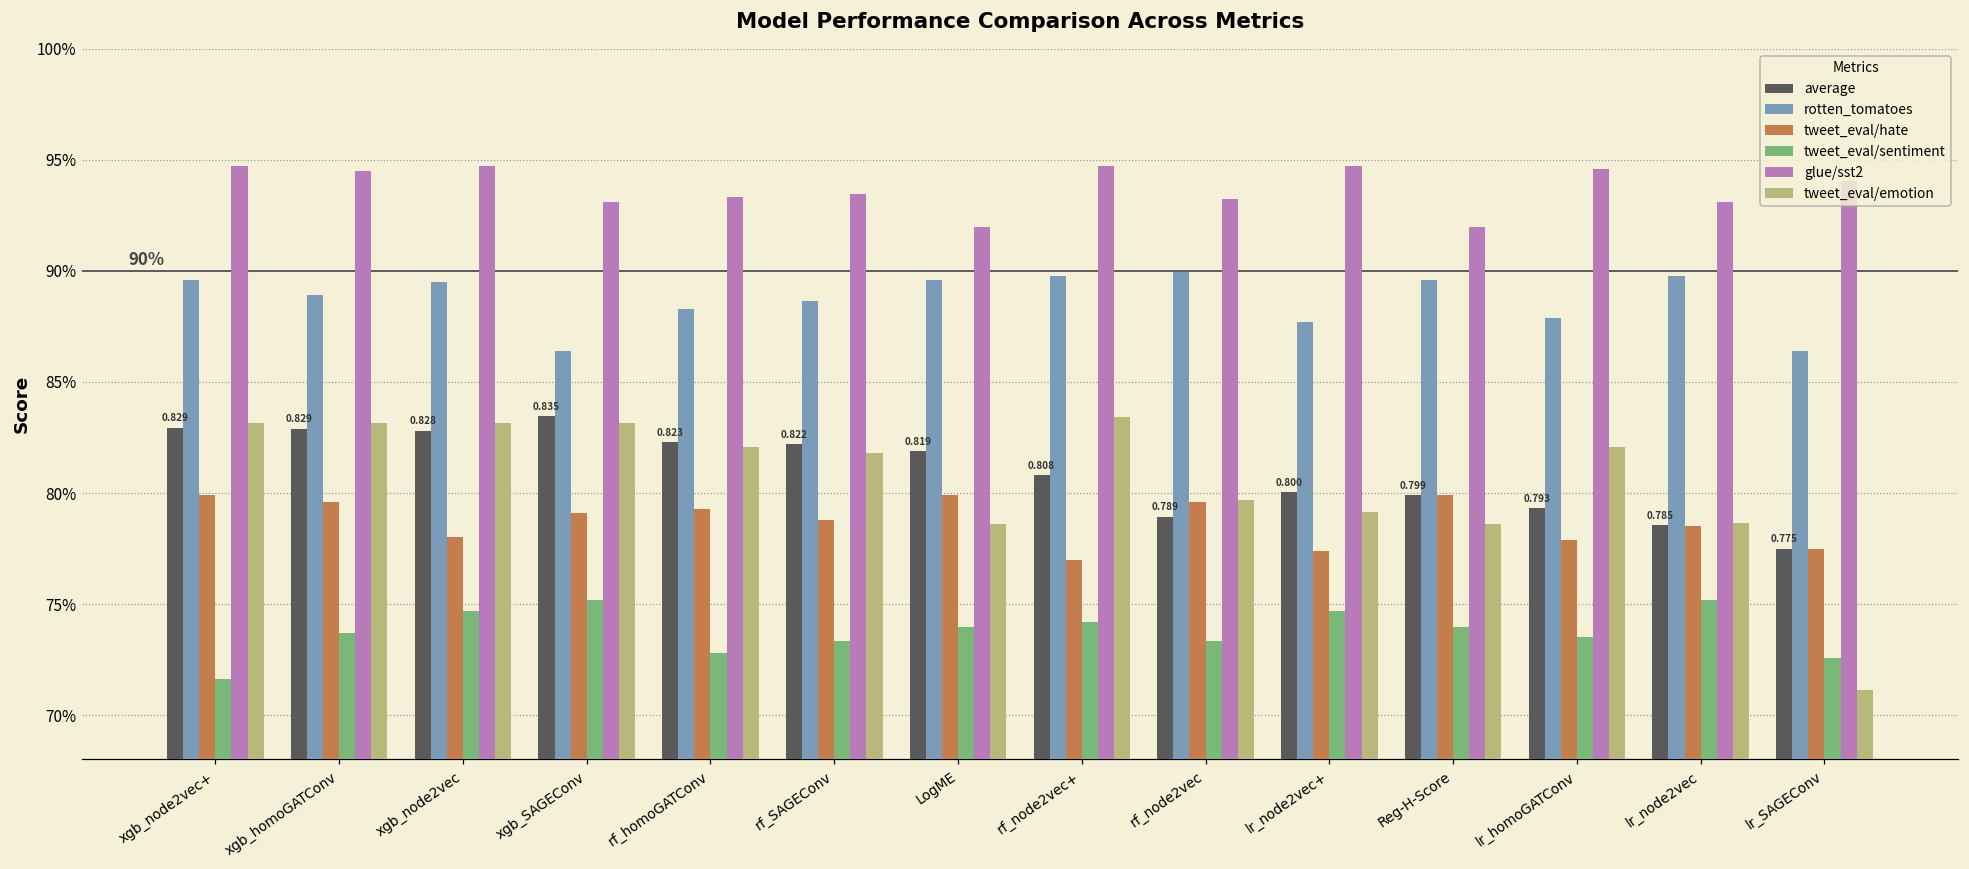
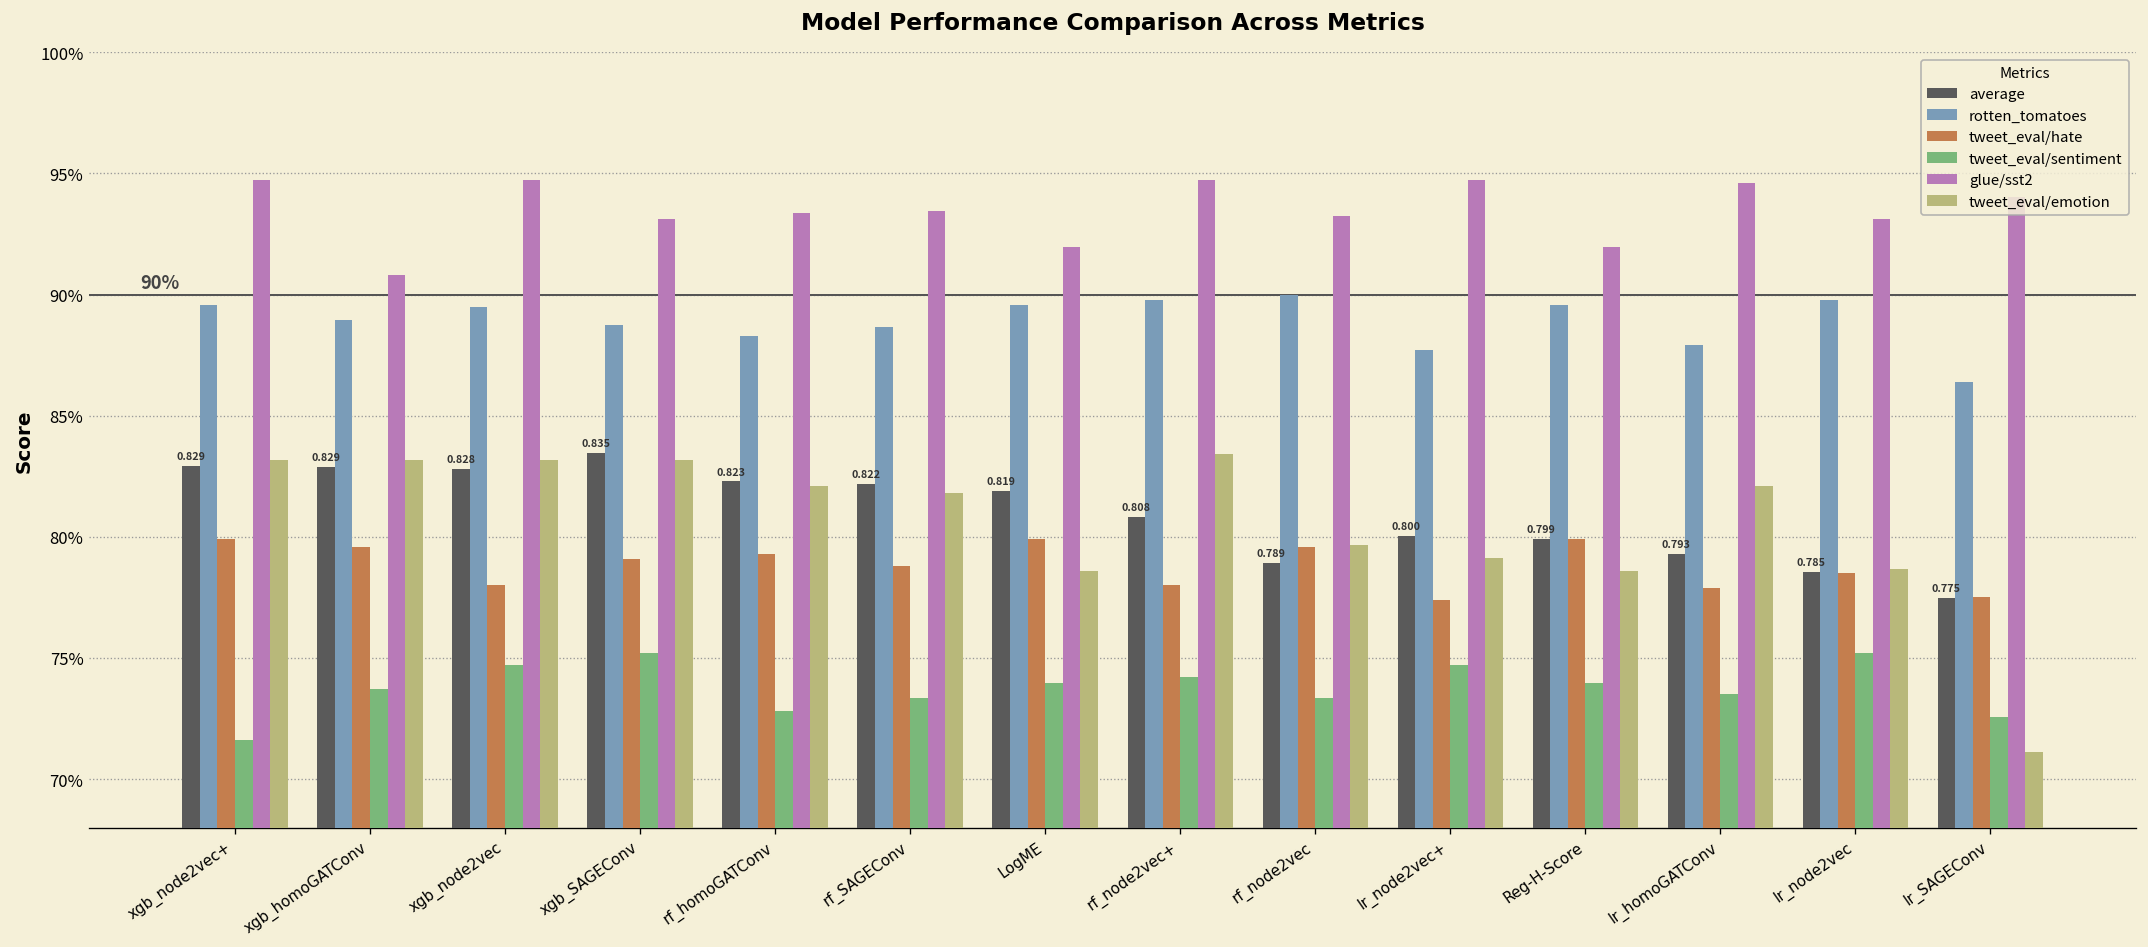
glue/sst2, xgb_homoGATConv: 94.5% -> 90.8%
rotten_tomatoes, xgb_SAGEConv: 86.4% -> 88.7%
tweet_eval/hate, rf_node2vec+: 77.0% -> 78.0%
